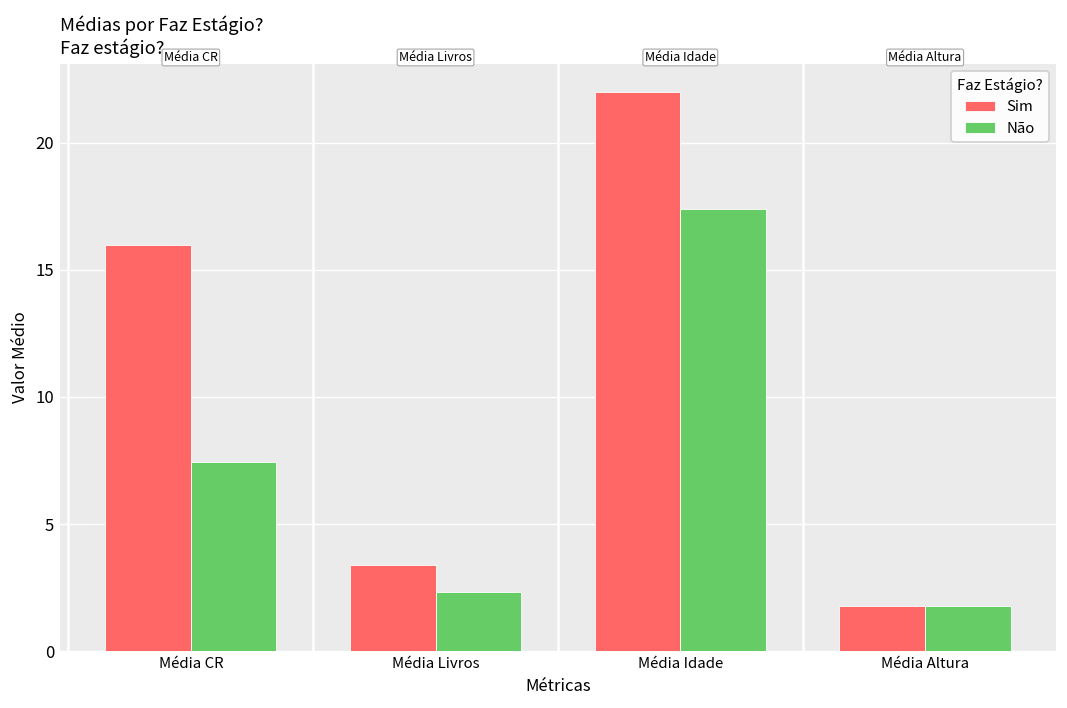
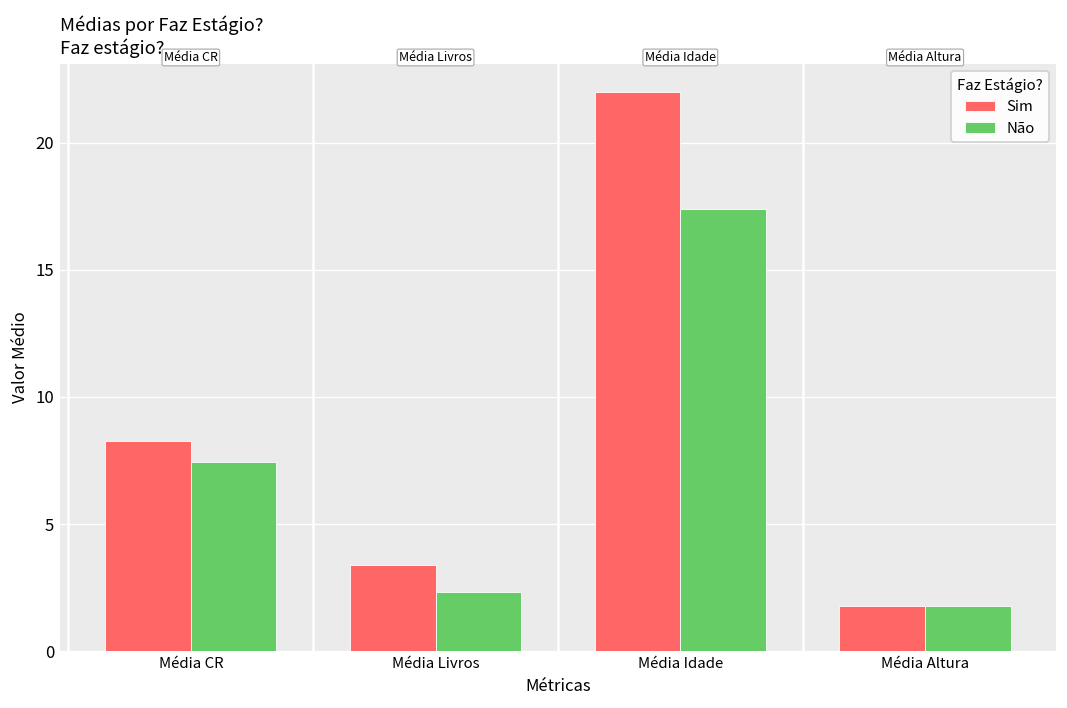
Sim, Média CR: 16.0 -> 8.3
